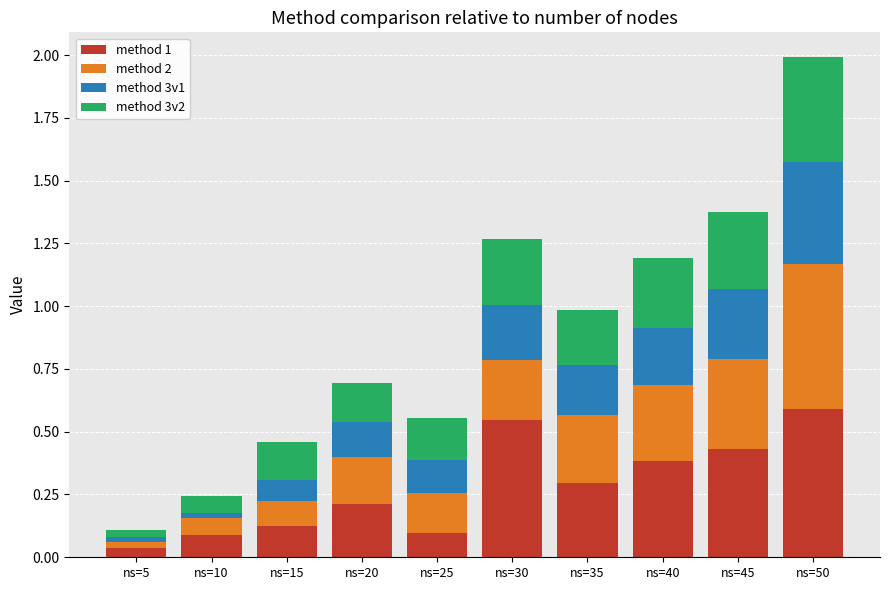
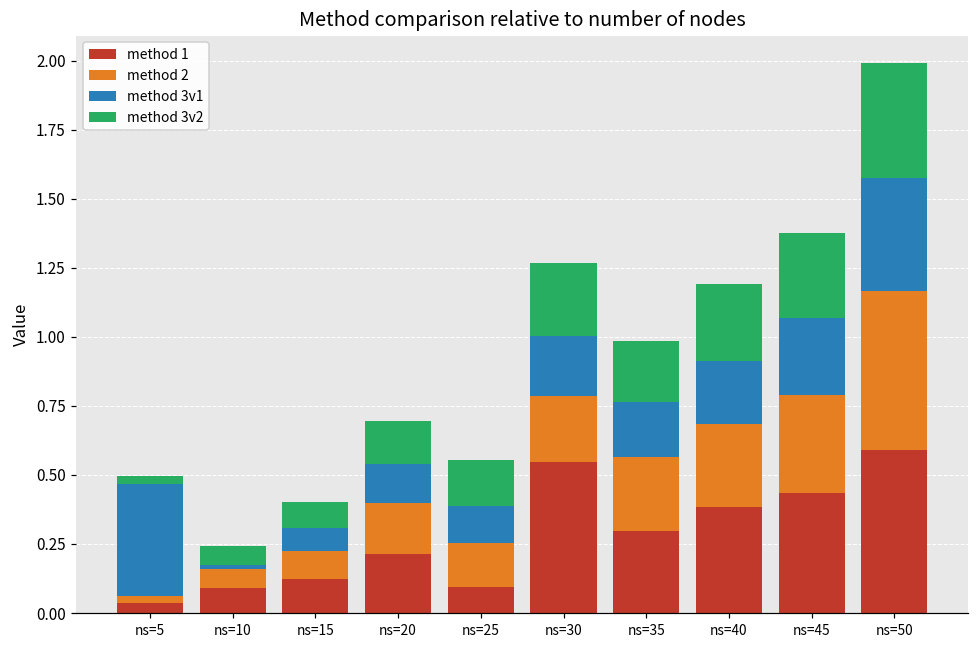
method 3v1, ns=5: 0.02 -> 0.41
method 3v2, ns=15: 0.15 -> 0.10
